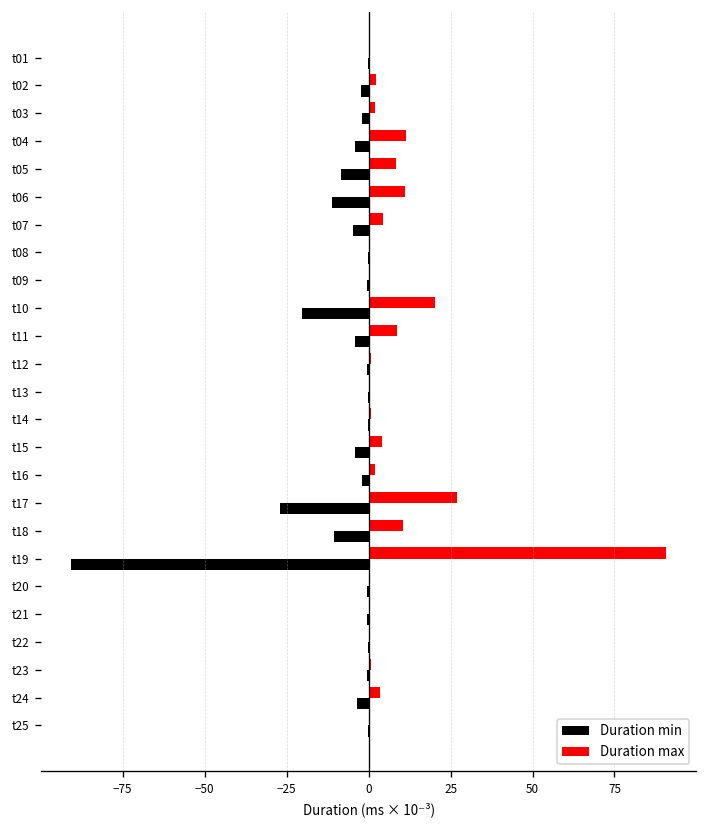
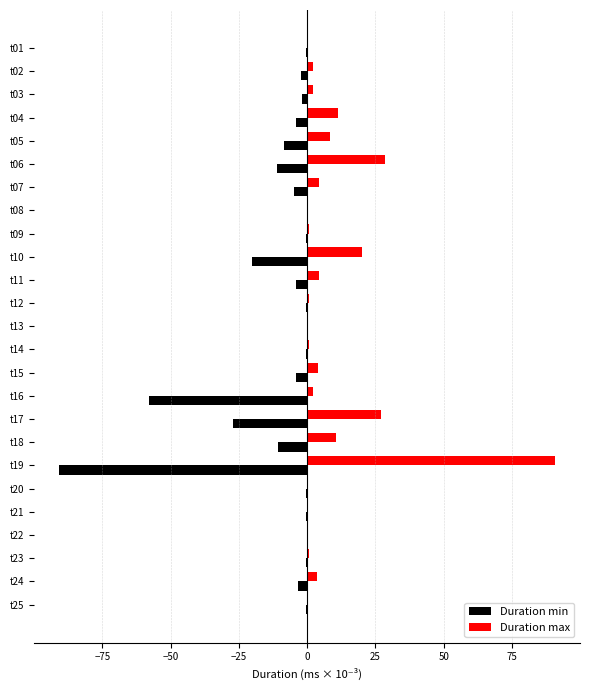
Duration max, t06: 11 -> 28
Duration max, t11: 9 -> 4
Duration min, t16: -2 -> -58
